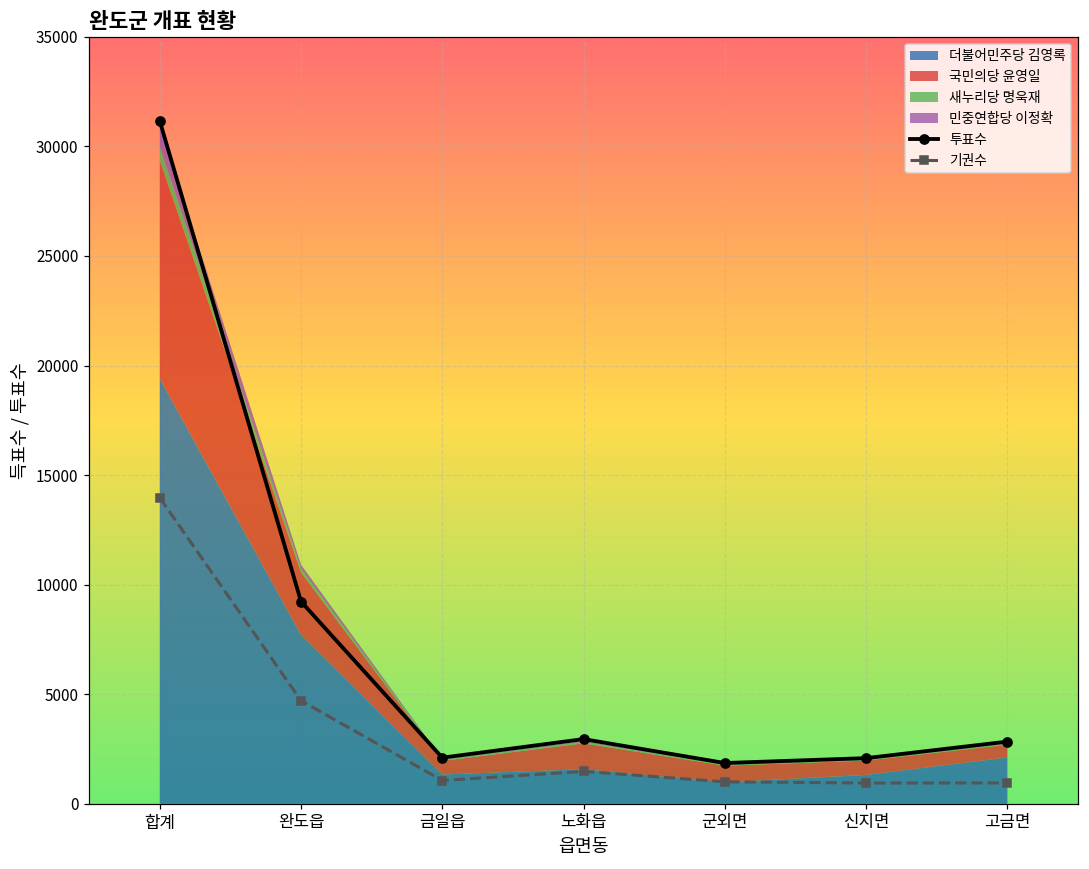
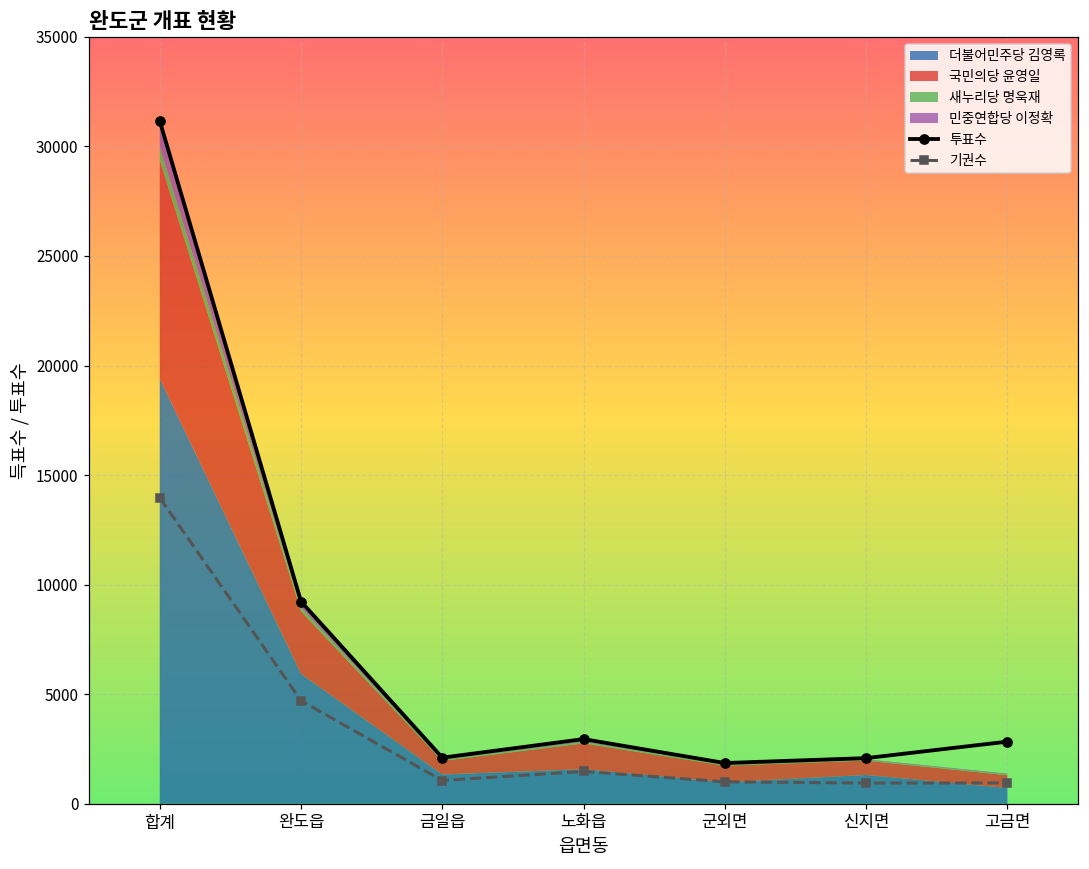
더불어민주당 김영록, 완도읍: 7700 -> 5900
더불어민주당 김영록, 고금면: 2100 -> 700
